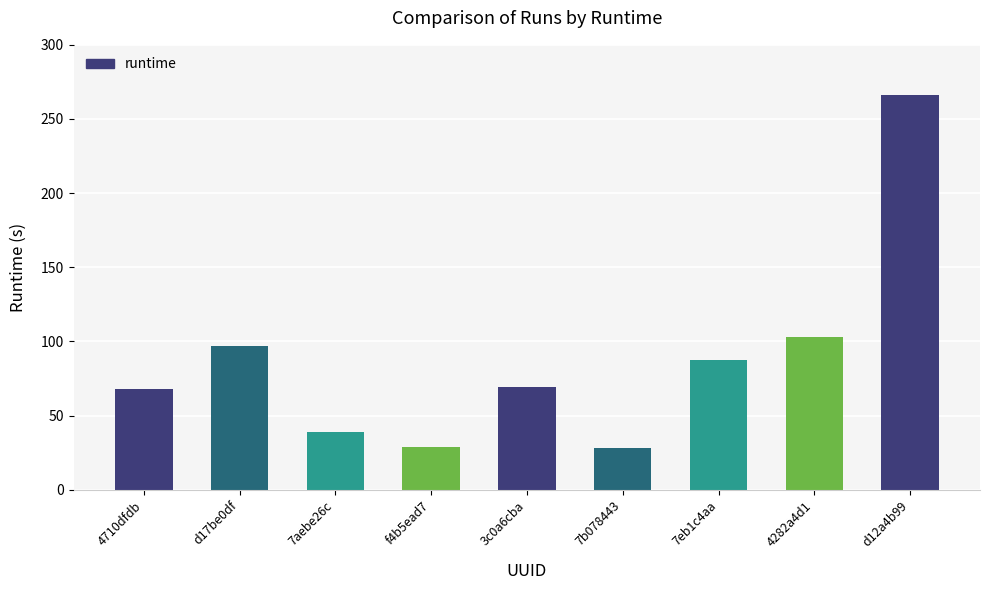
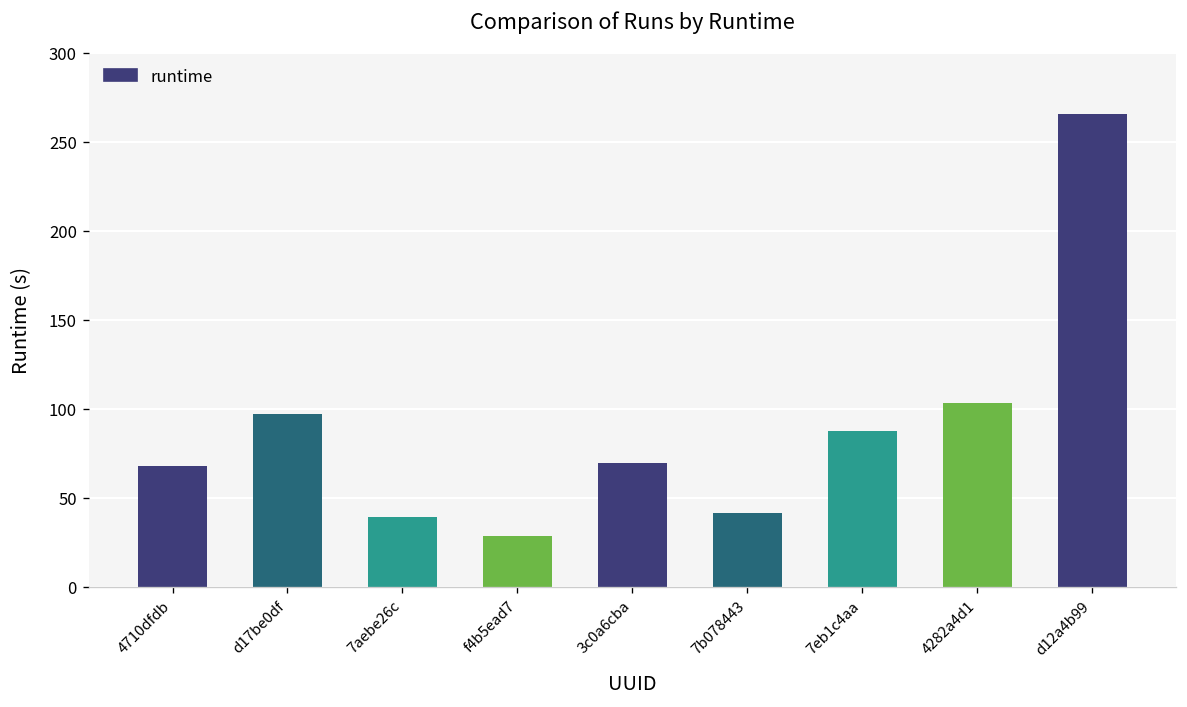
7b078443: 28 -> 41
